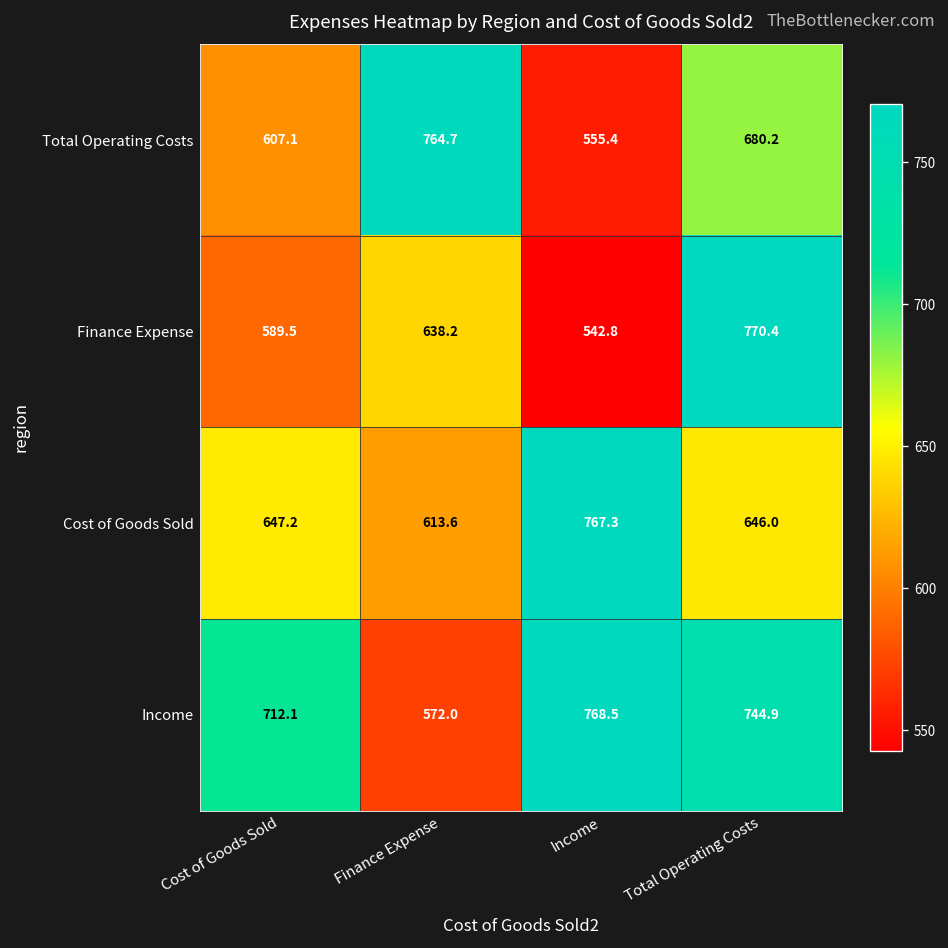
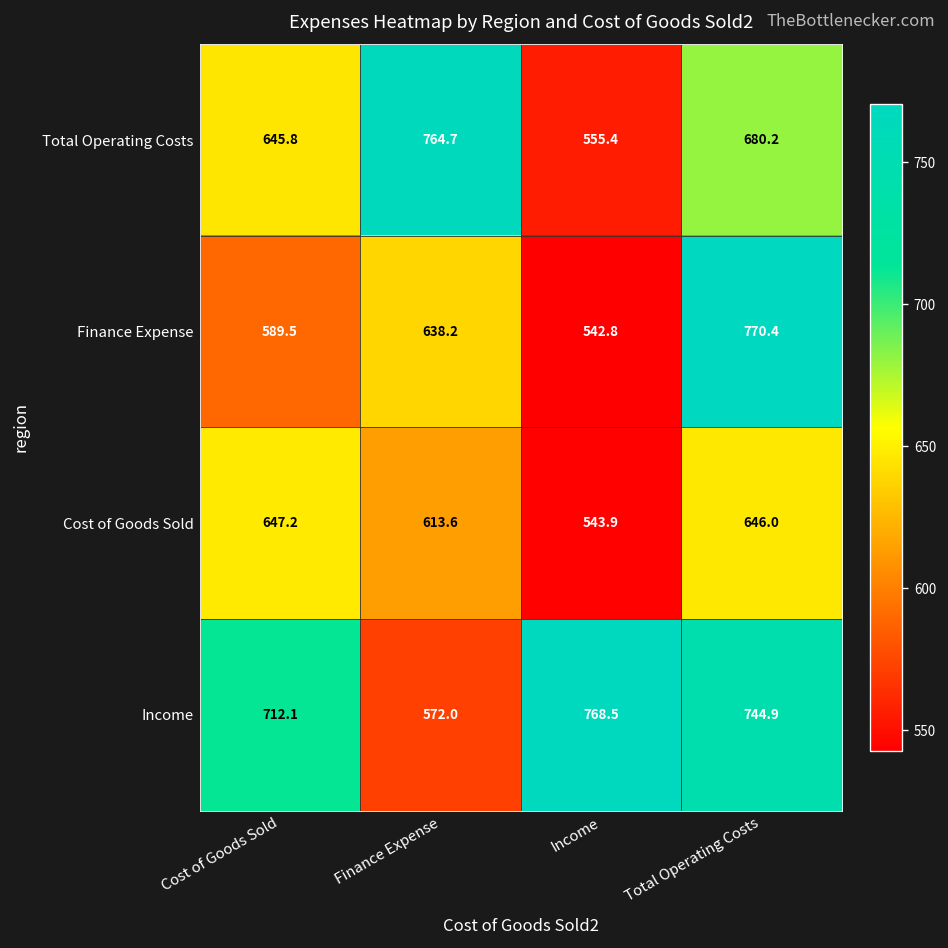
Total Operating Costs, Cost of Goods Sold: 607.1 -> 645.8
Cost of Goods Sold, Income: 767.3 -> 543.9
